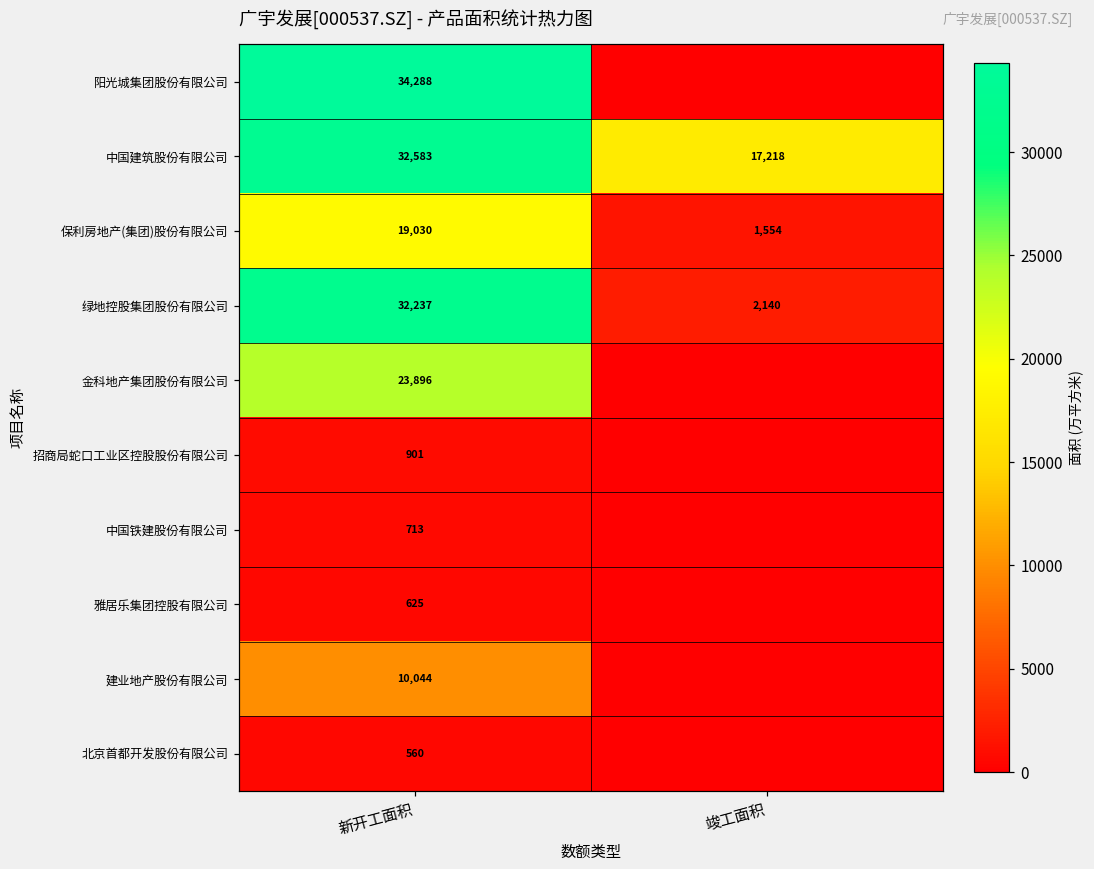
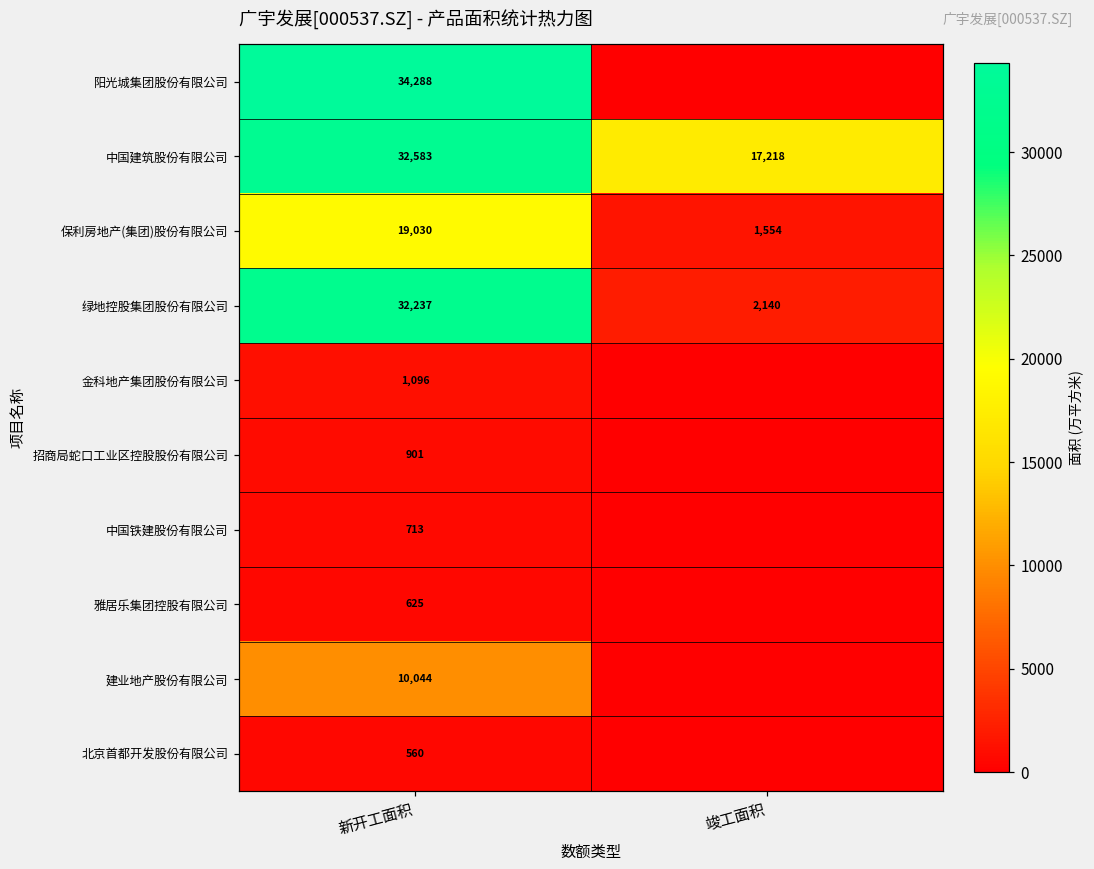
金科地产集团股份有限公司, 新开工面积: 23,896 -> 1,096
